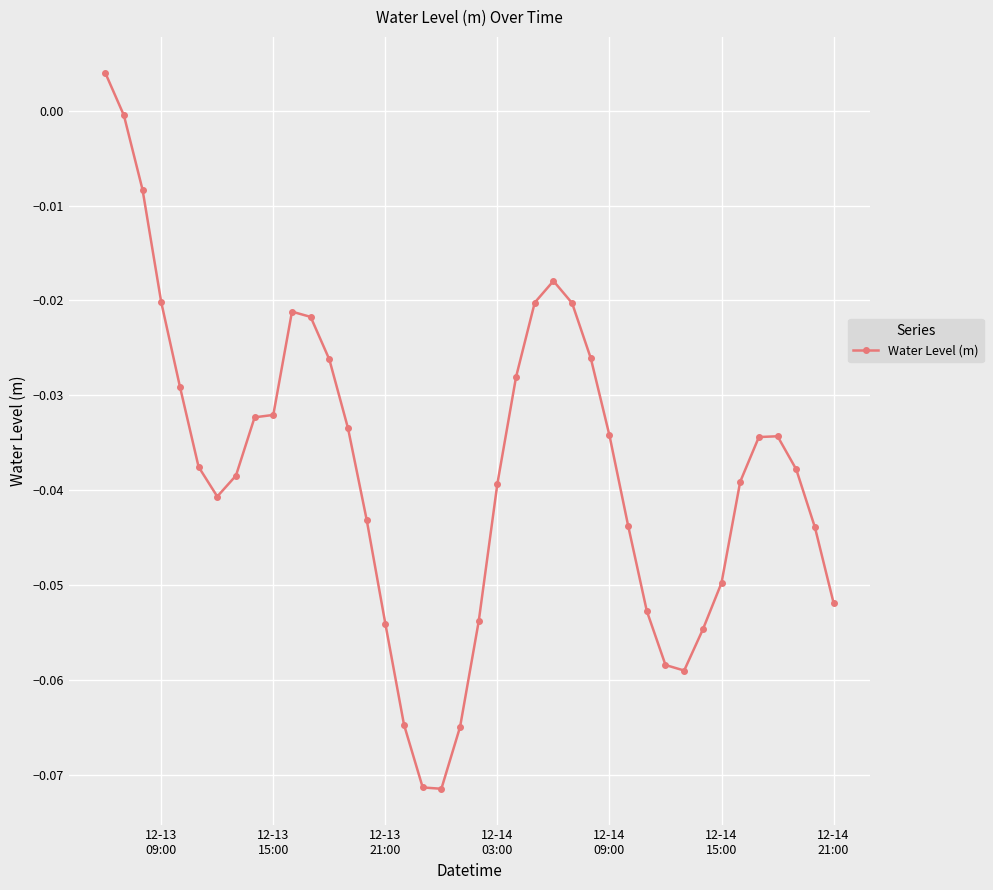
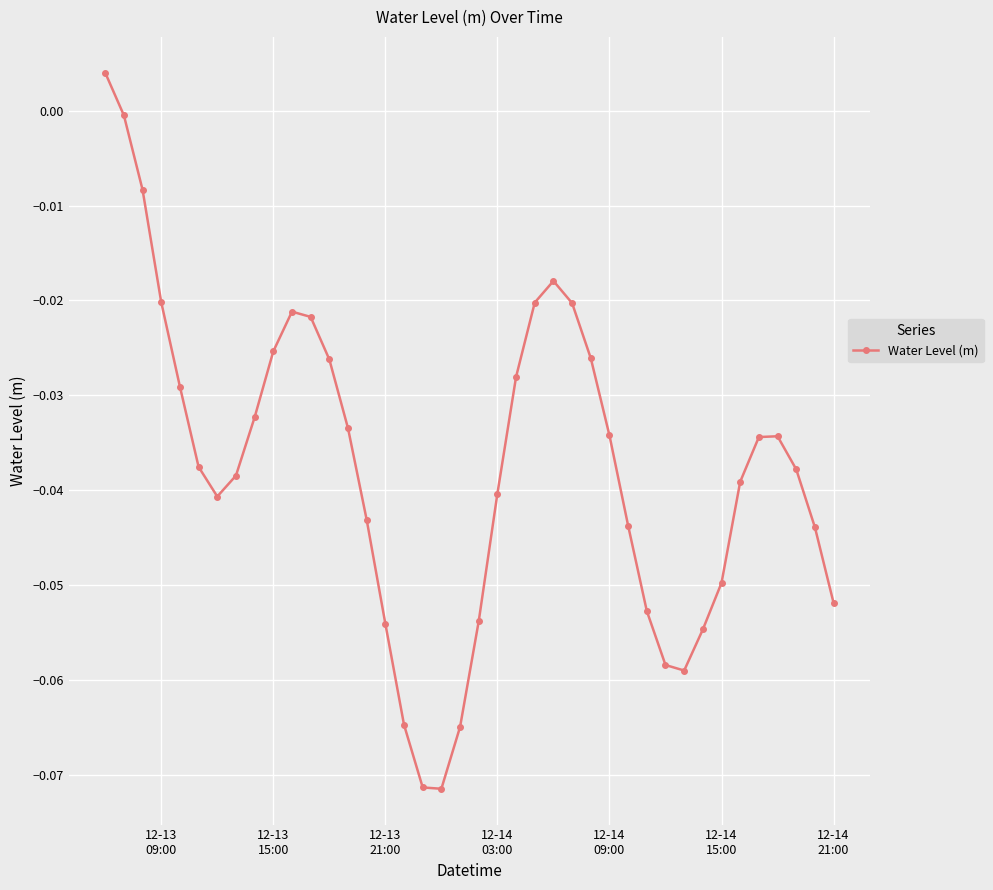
12-13 15:00: -0.032 -> -0.025
12-14 03:00: -0.039 -> -0.040
